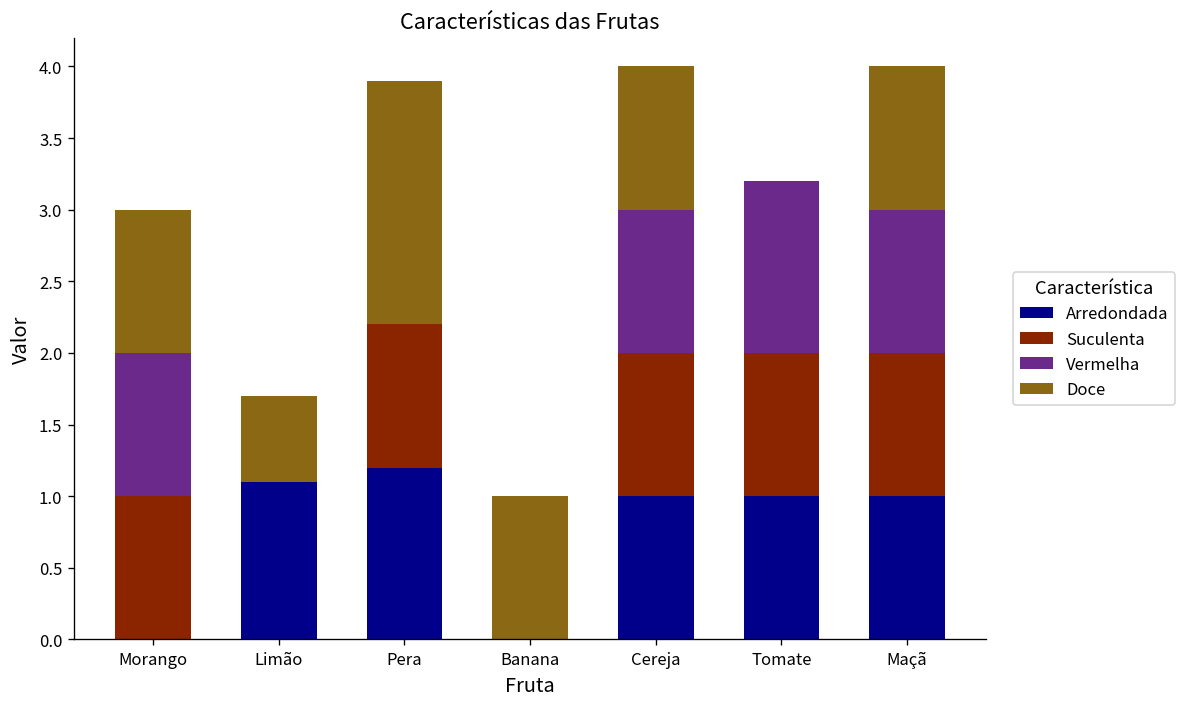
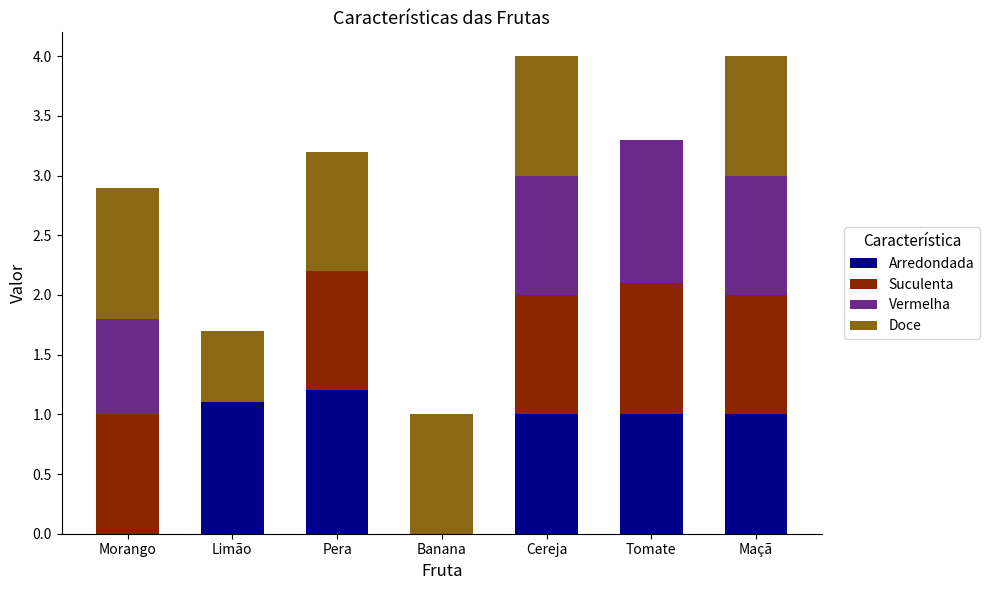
Vermelha, Morango: 1.0 -> 0.8
Doce, Morango: 1.0 -> 1.1
Doce, Pera: 1.7 -> 1.0
Suculenta, Tomate: 1.0 -> 1.1
